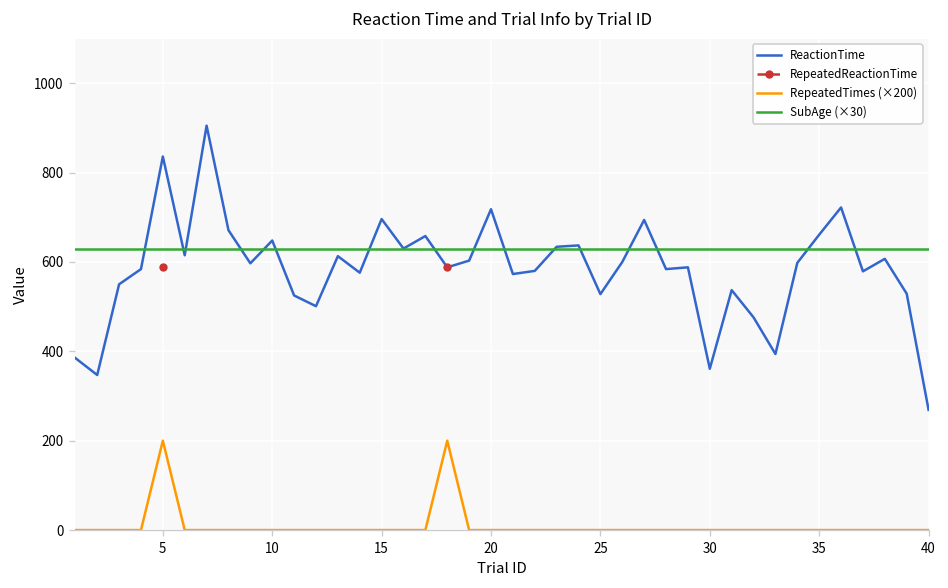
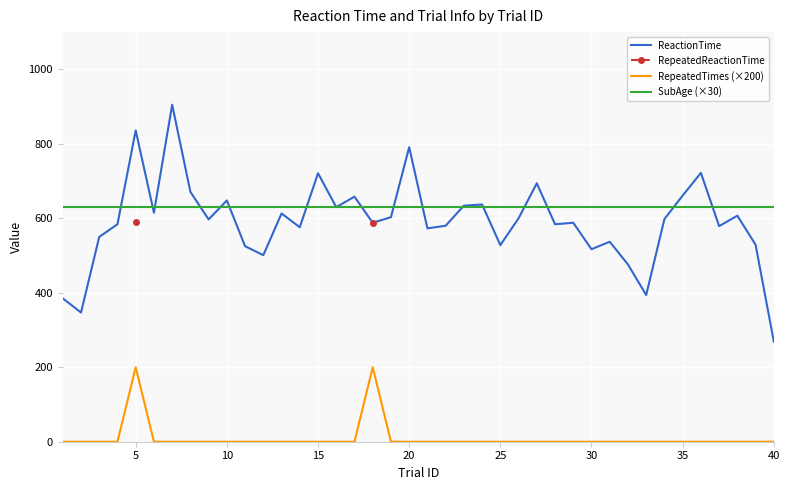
ReactionTime, 15: 700 -> 720
ReactionTime, 20: 720 -> 790
ReactionTime, 30: 360 -> 520
